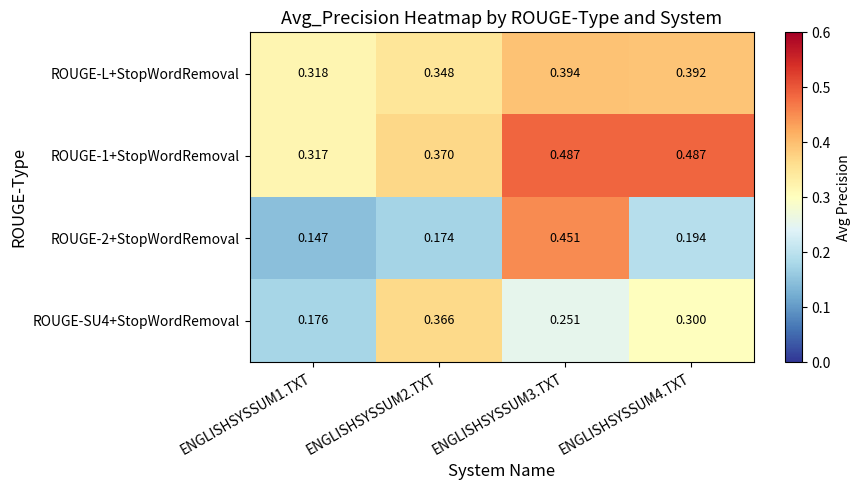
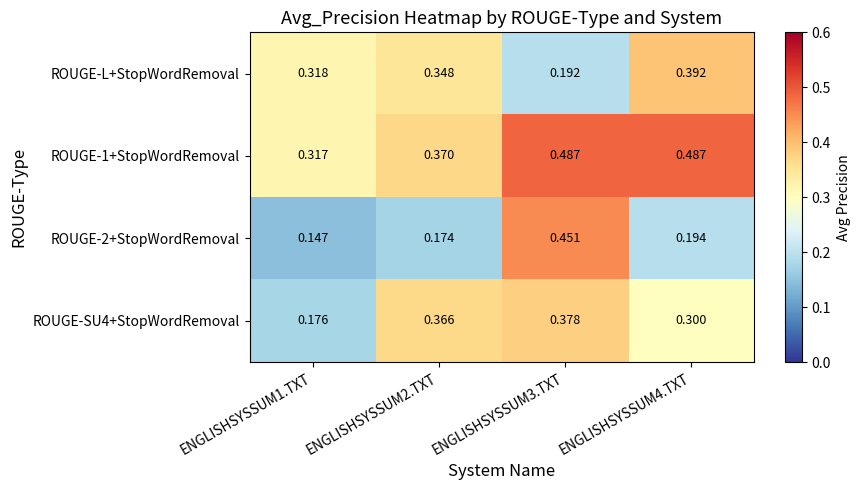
ROUGE-L+StopWordRemoval, ENGLISHSYSSUM3.TXT: 0.394 -> 0.192
ROUGE-SU4+StopWordRemoval, ENGLISHSYSSUM3.TXT: 0.251 -> 0.378
